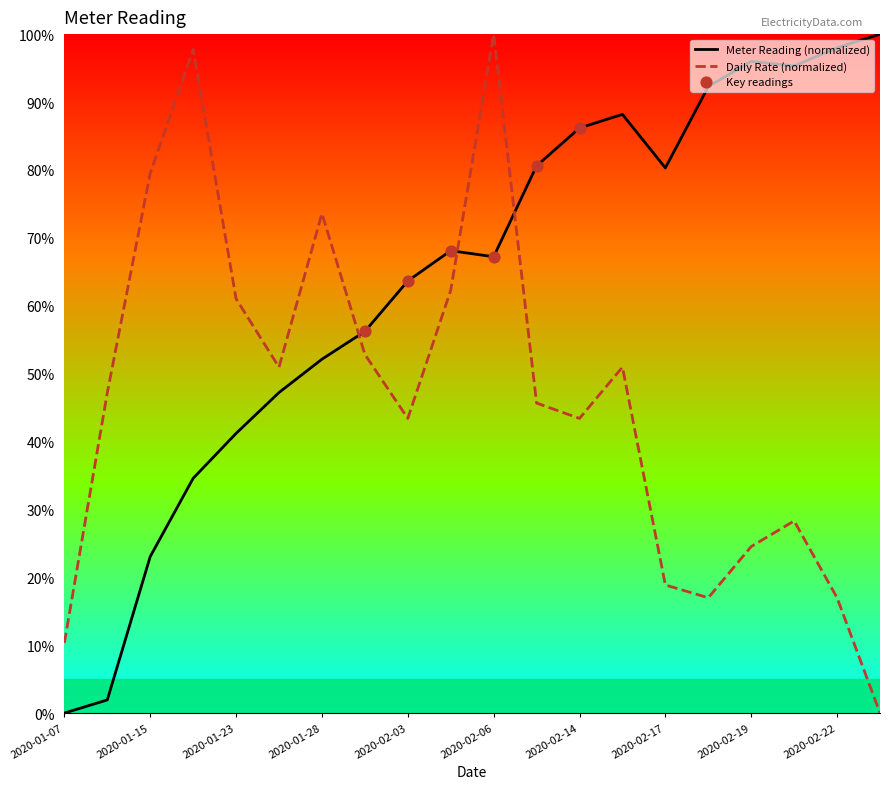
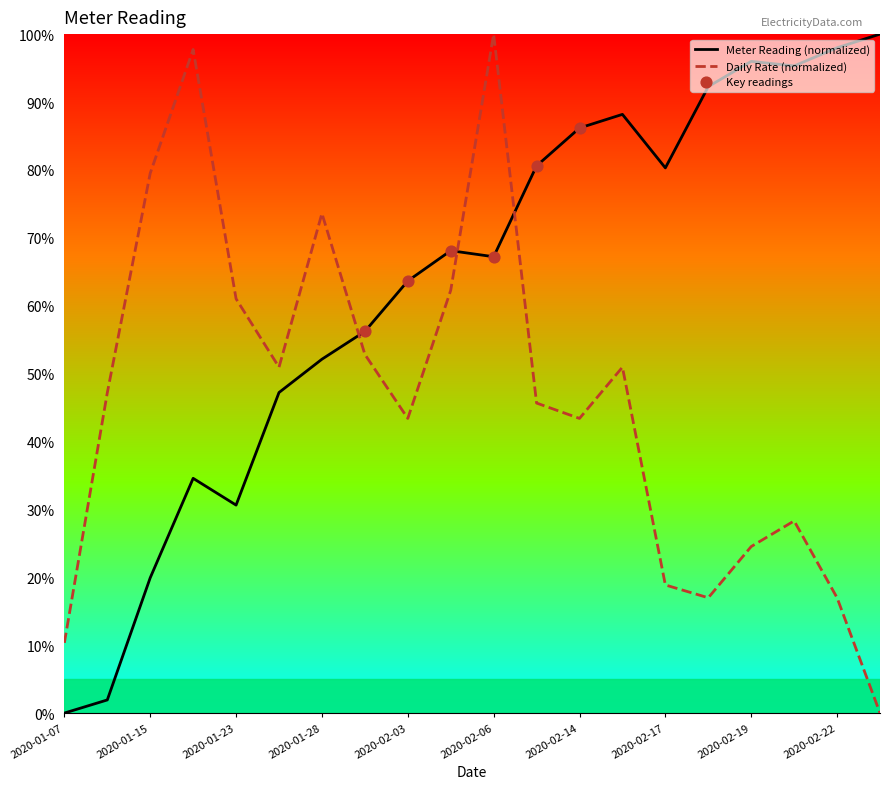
Meter Reading (normalized), 2020-01-15: 23% -> 20%
Meter Reading (normalized), 2020-01-23: 41% -> 31%
